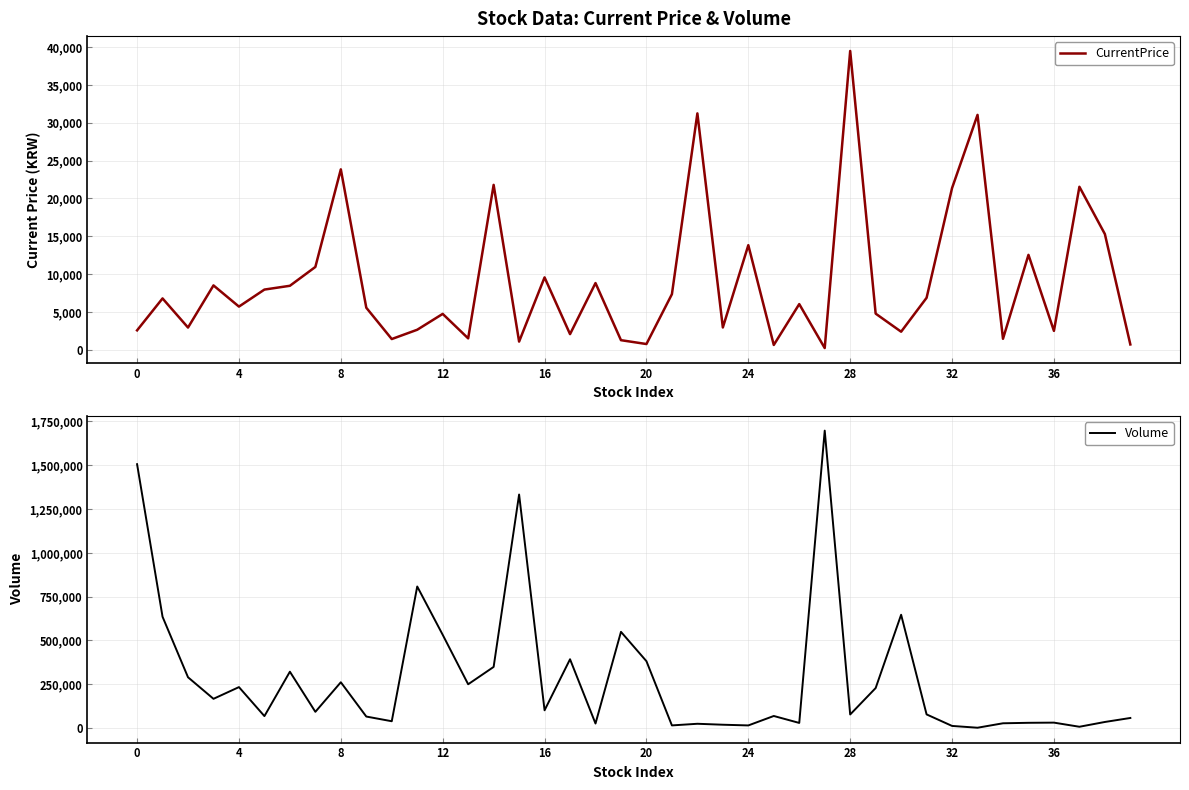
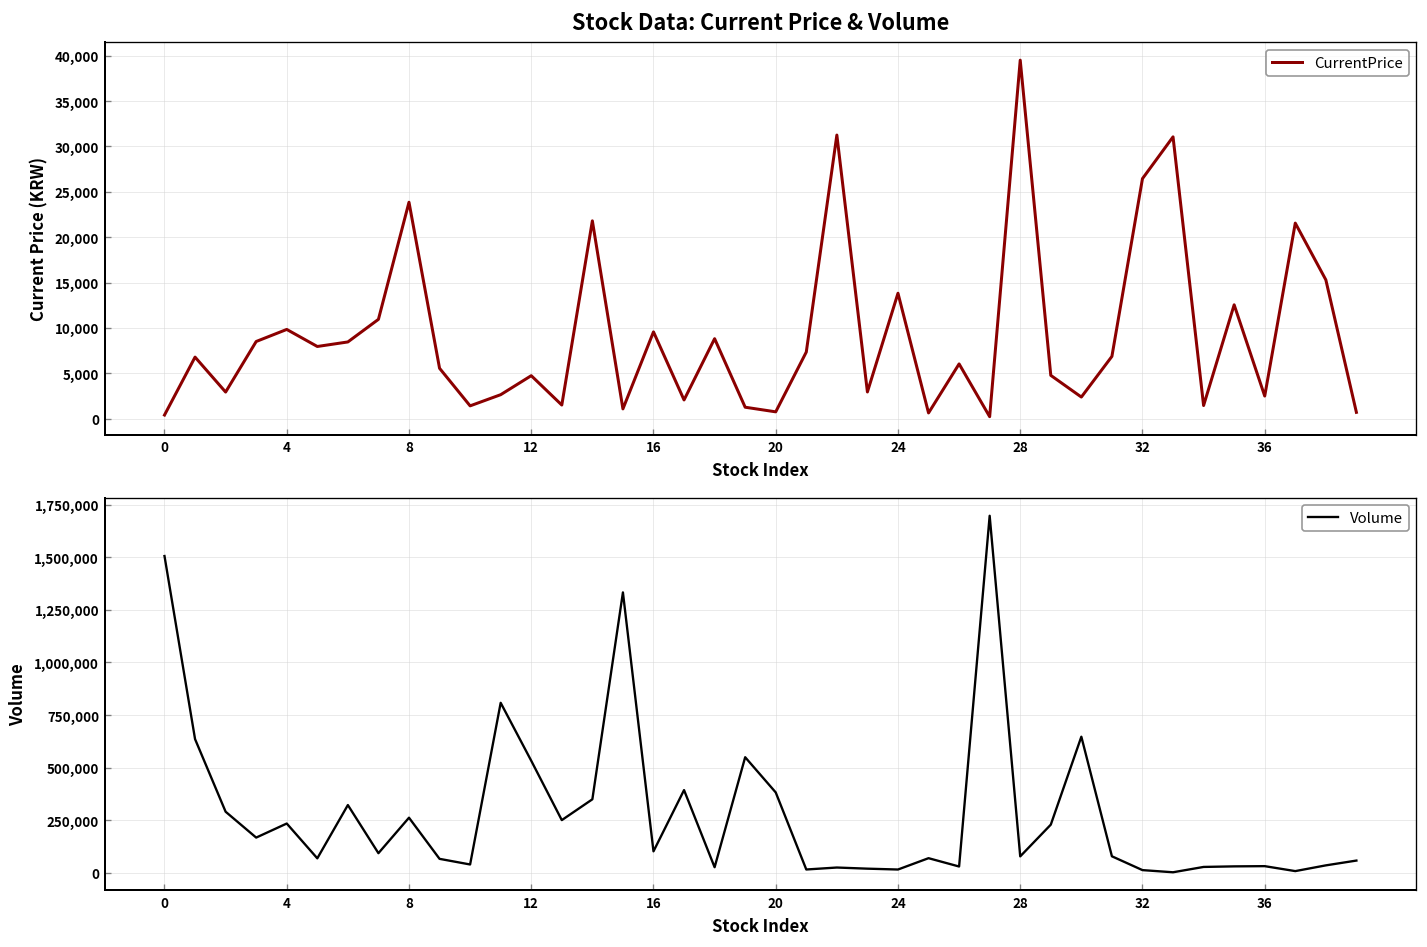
Stock Data: Current Price & Volume, 0: 3,000 -> 0
Stock Data: Current Price & Volume, 4: 6,000 -> 10,000
Stock Data: Current Price & Volume, 32: 21,000 -> 26,000
